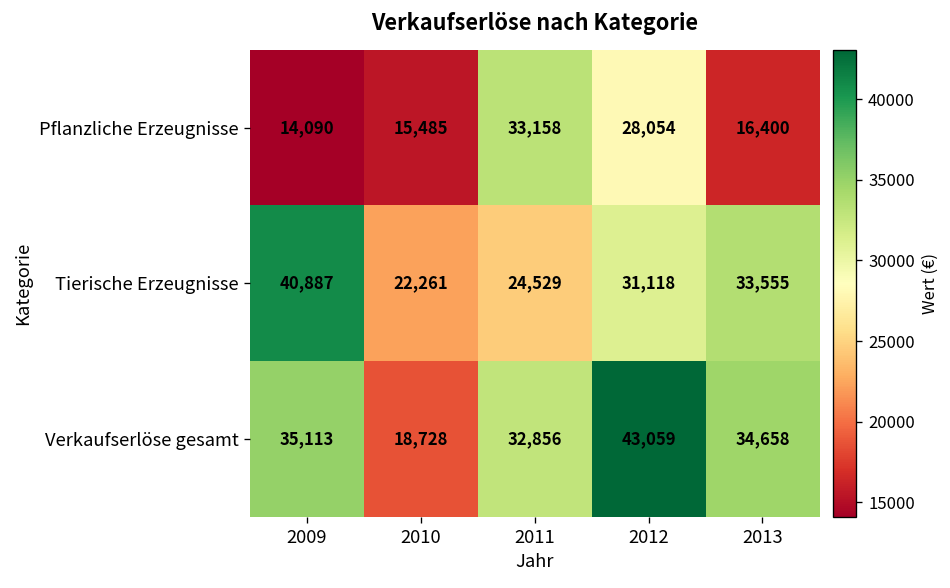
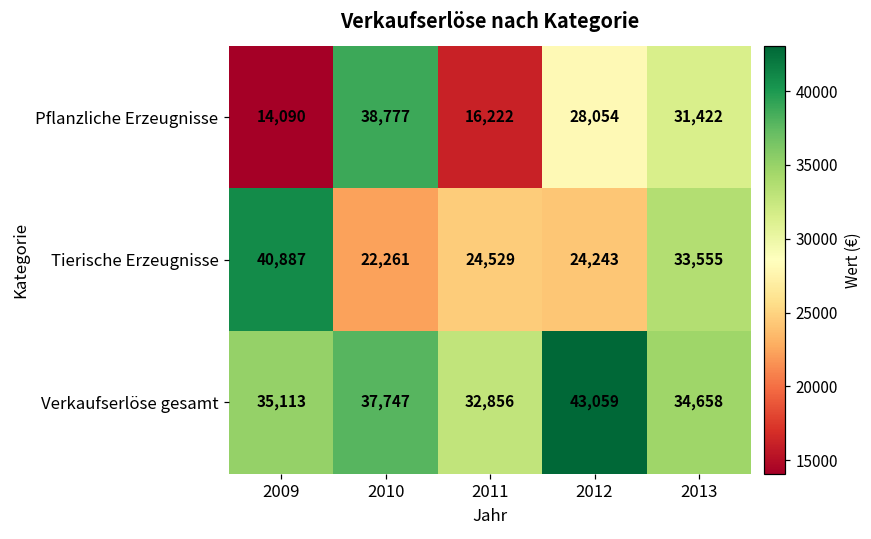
Pflanzliche Erzeugnisse, 2010: 15,485 -> 38,777
Pflanzliche Erzeugnisse, 2011: 33,158 -> 16,222
Pflanzliche Erzeugnisse, 2013: 16,400 -> 31,422
Tierische Erzeugnisse, 2012: 31,118 -> 24,243
Verkaufserlöse gesamt, 2010: 18,728 -> 37,747
